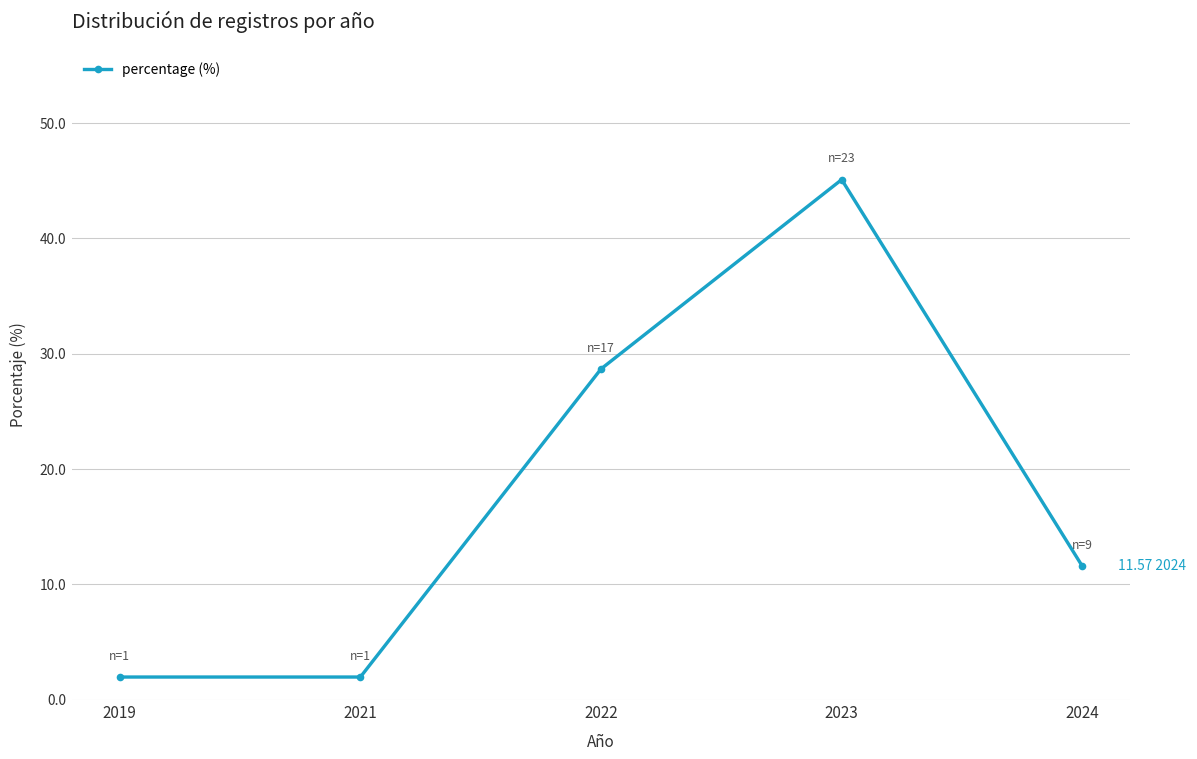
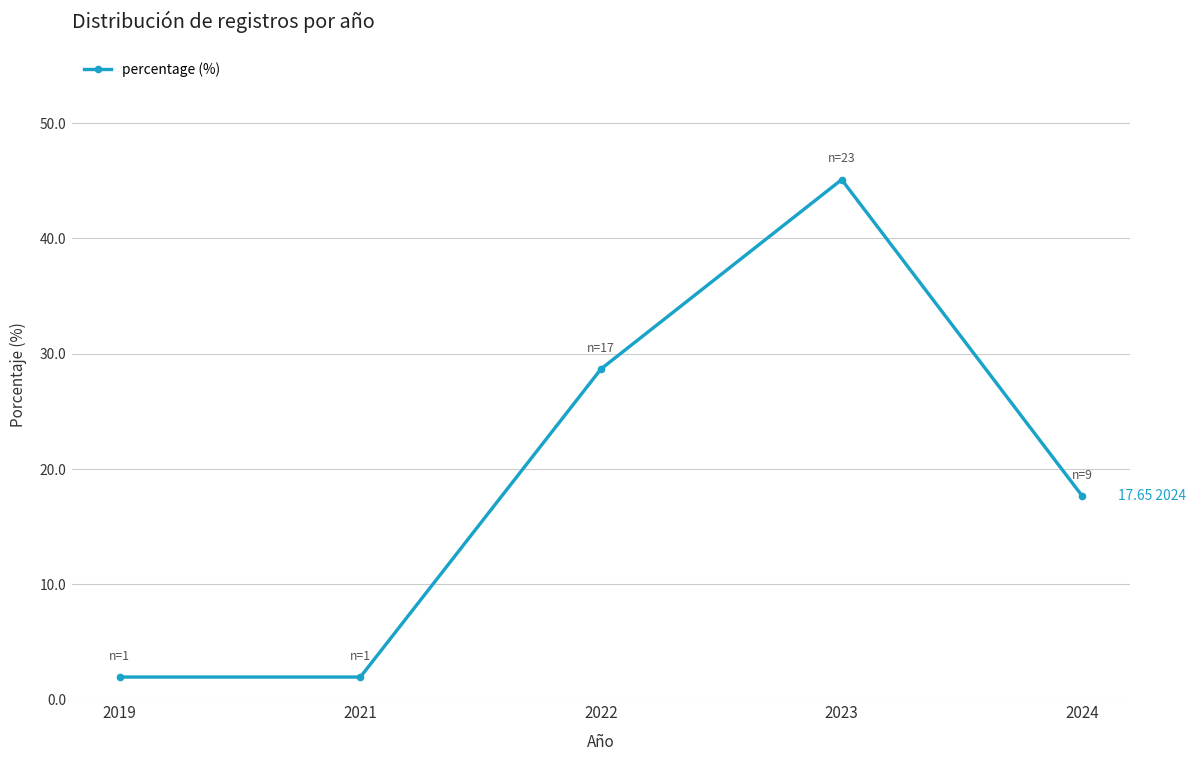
2024: 11.57 -> 17.65
